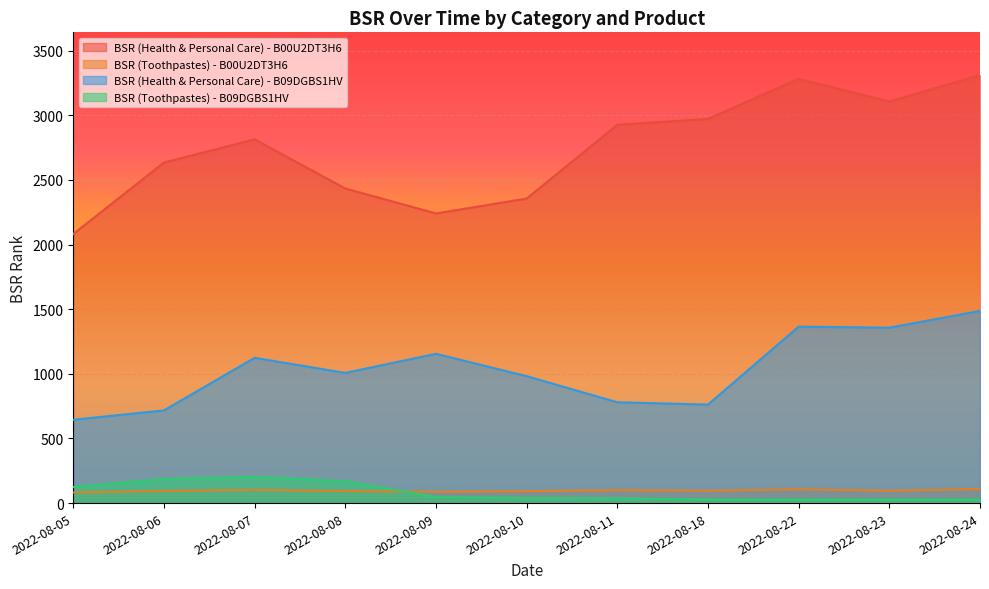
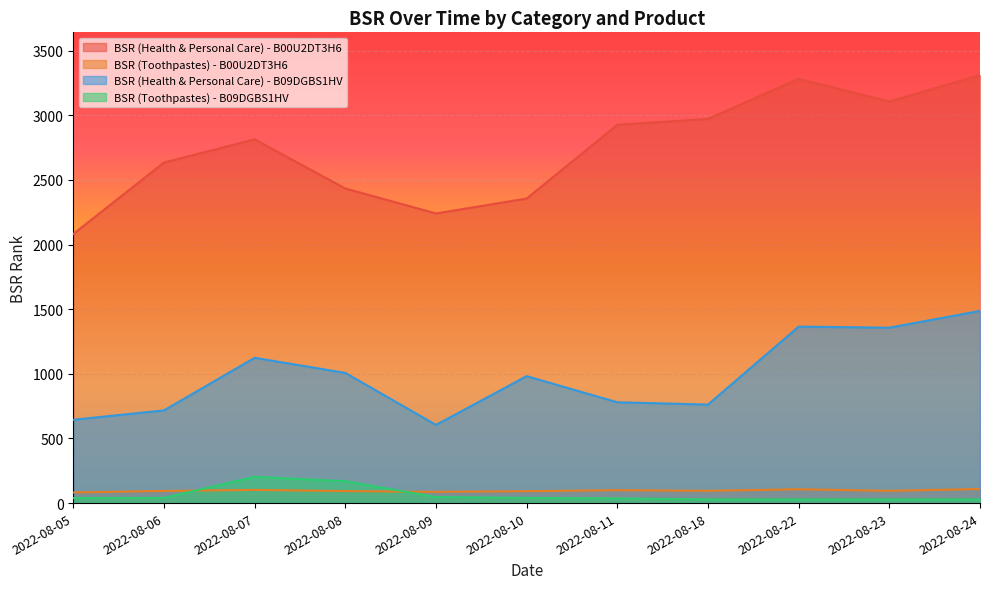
BSR (Toothpastes) - B09DGBS1HV, 2022-08-05: 120 -> 40
BSR (Toothpastes) - B09DGBS1HV, 2022-08-06: 190 -> 40
BSR (Health & Personal Care) - B09DGBS1HV, 2022-08-09: 1160 -> 600
